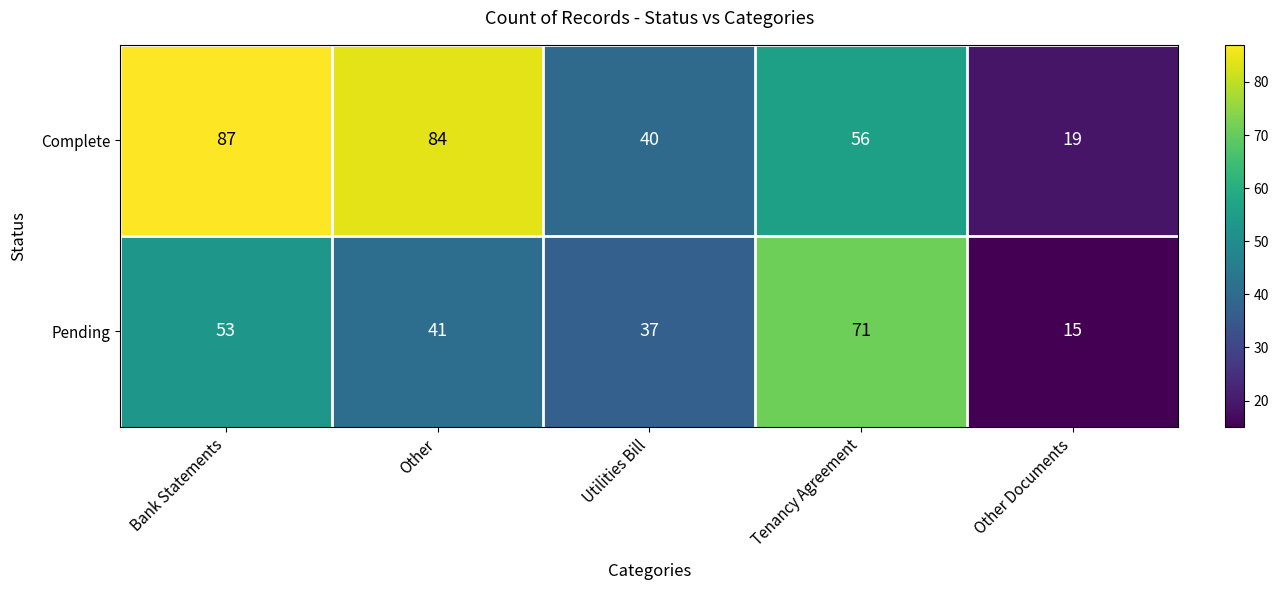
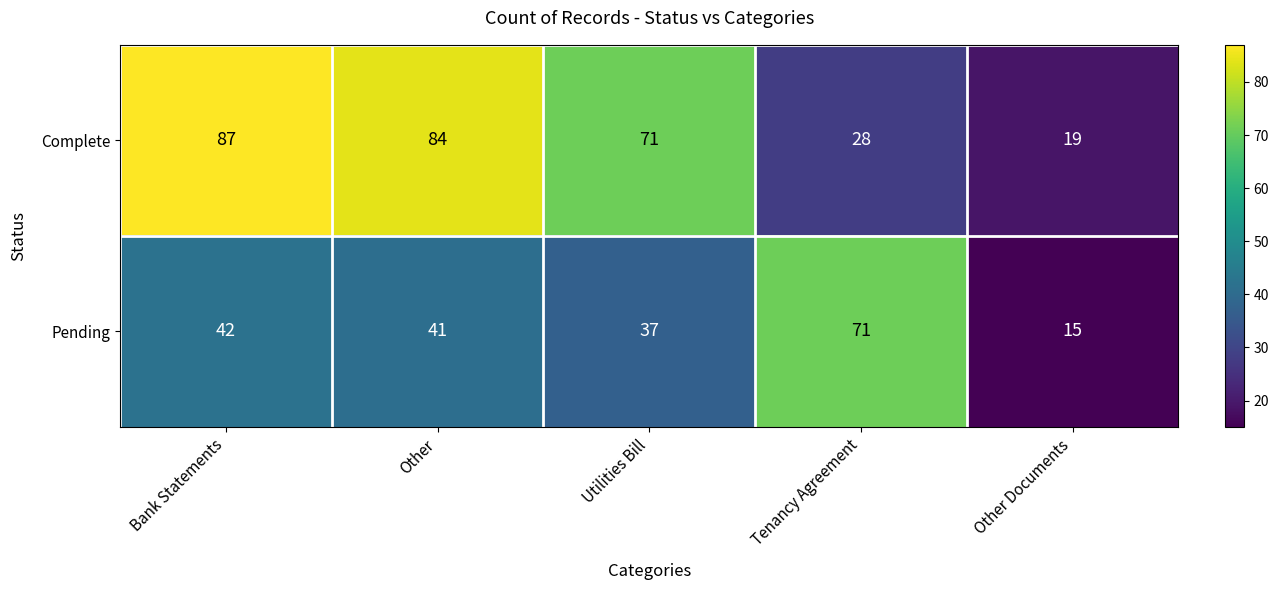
Complete, Utilities Bill: 40 -> 71
Complete, Tenancy Agreement: 56 -> 28
Pending, Bank Statements: 53 -> 42
